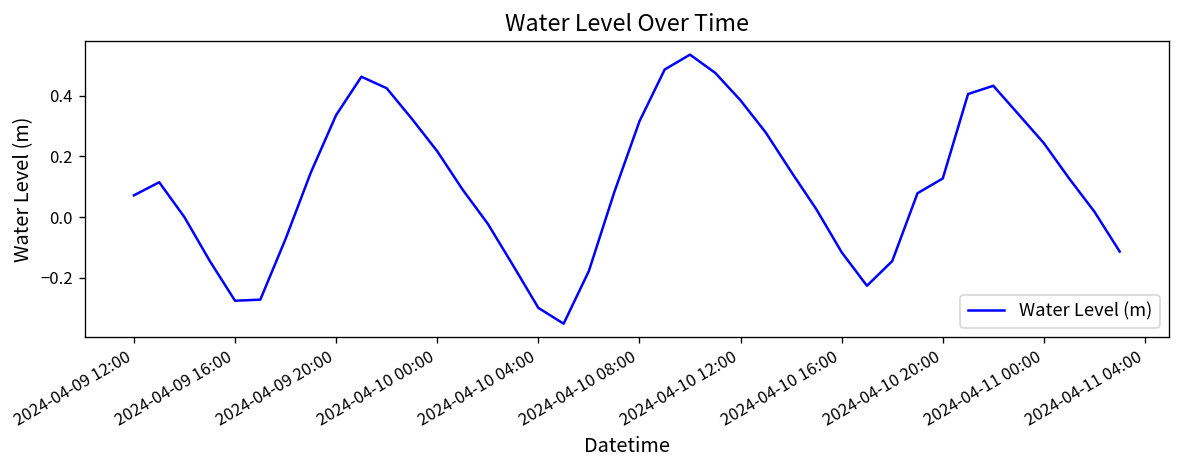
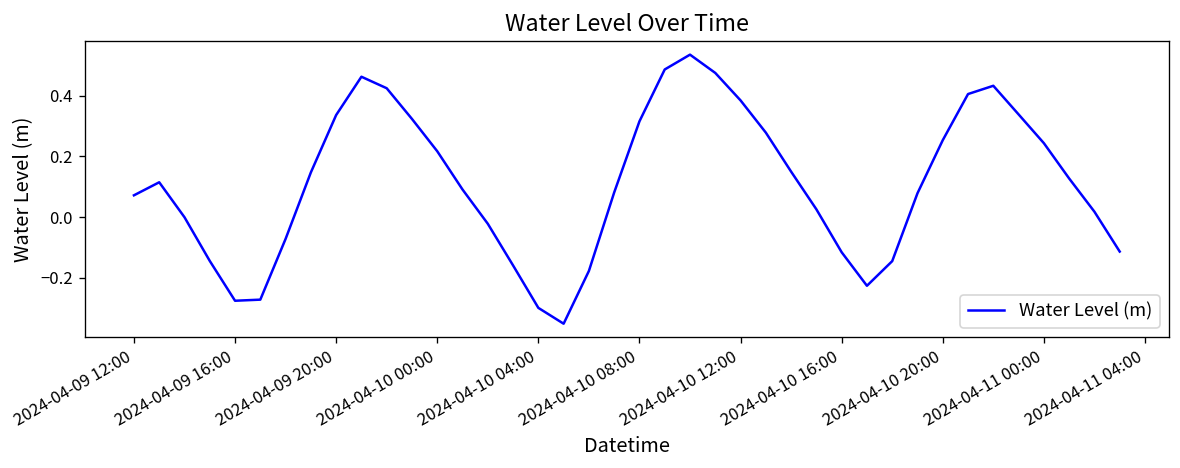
2024-04-10 20:00: 0.13 -> 0.25
